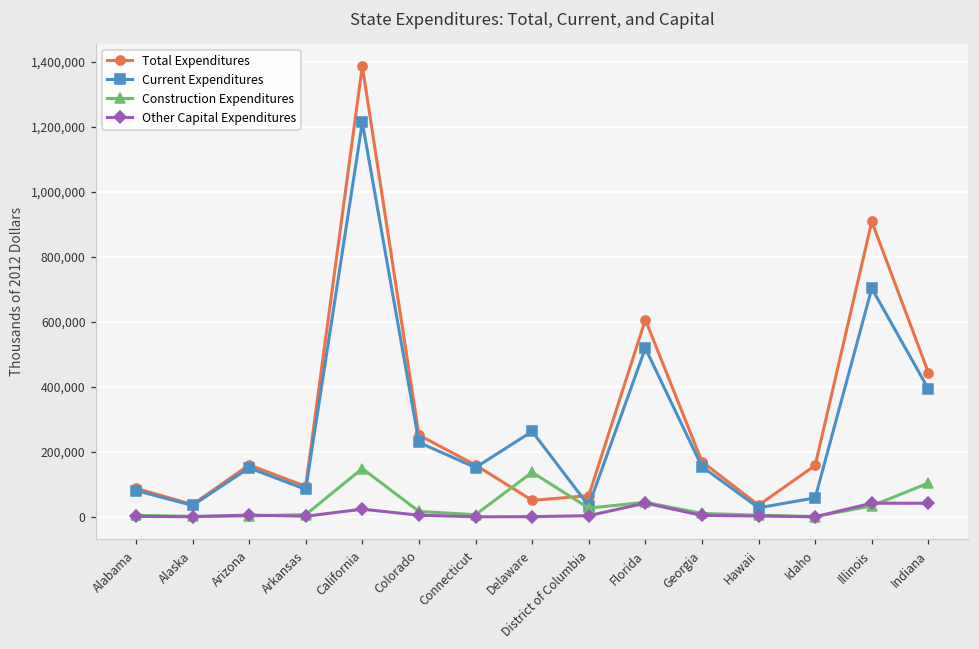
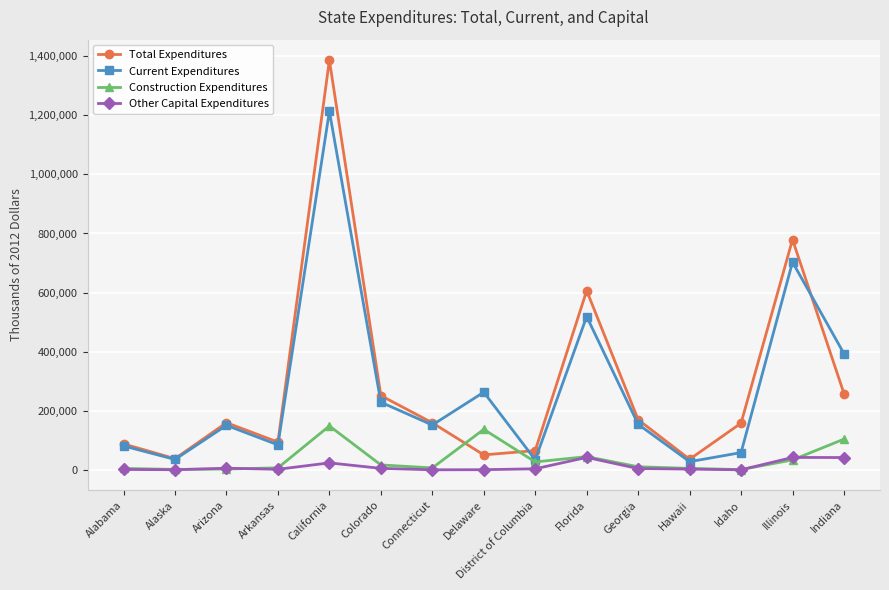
Total Expenditures, Illinois: 910,000 -> 780,000
Total Expenditures, Indiana: 440,000 -> 260,000
